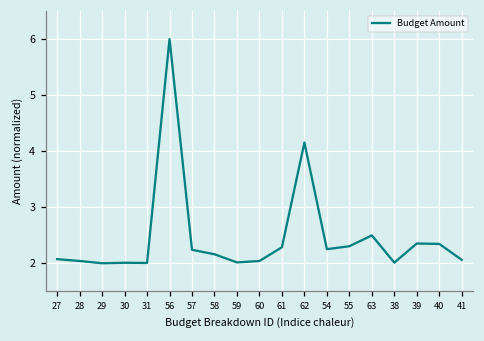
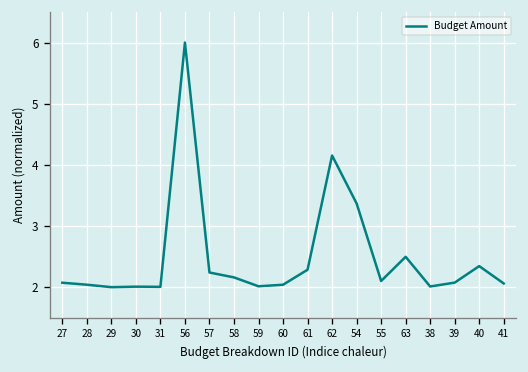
54: 2.3 -> 3.4
55: 2.3 -> 2.1
39: 2.4 -> 2.1
